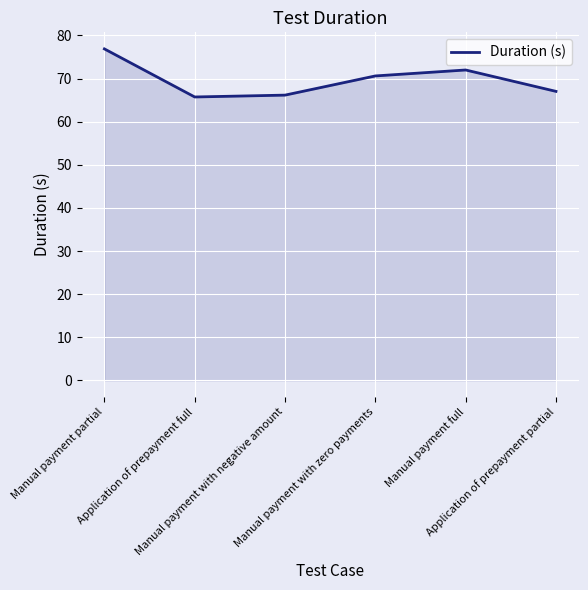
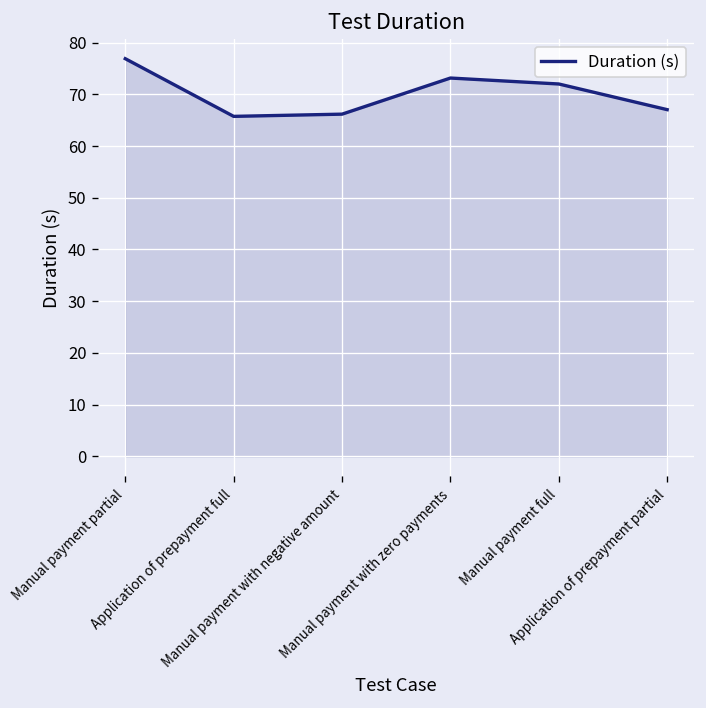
Manual payment with zero payments: 71 -> 73
